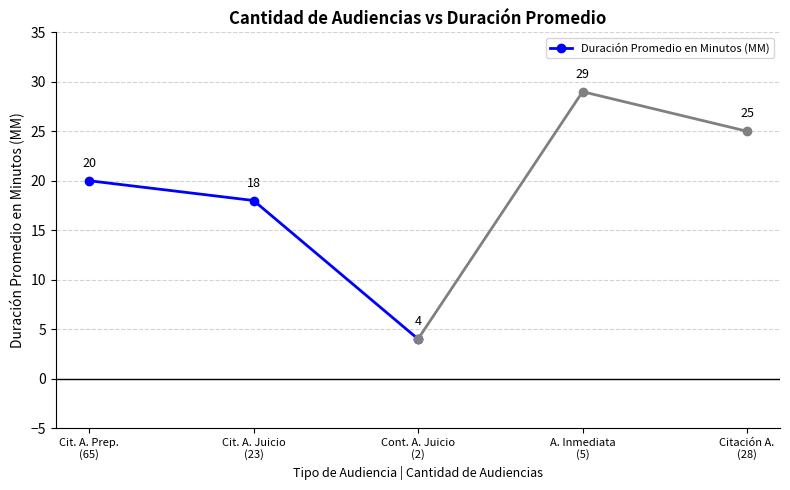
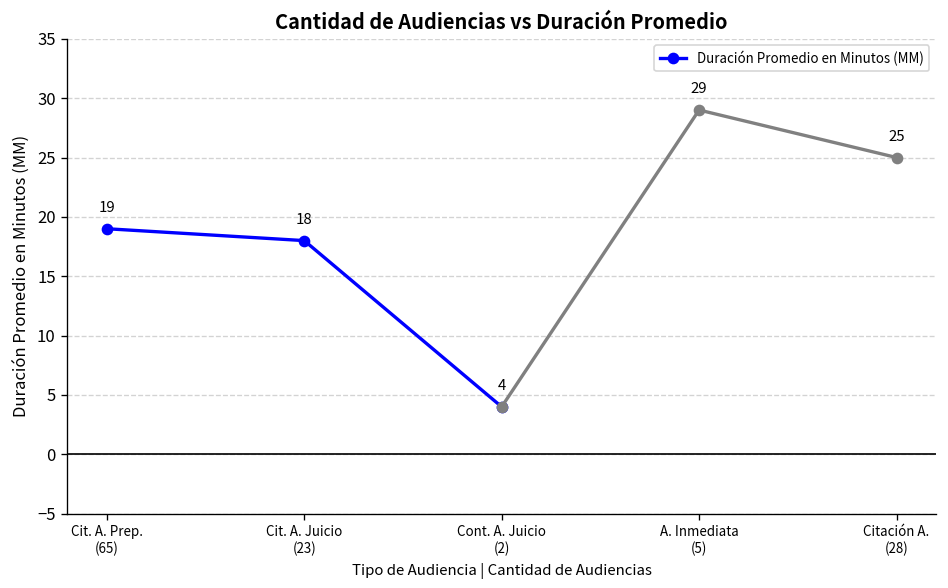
Duración Promedio en Minutos (MM), Cit. A. Prep. (65): 20 -> 19
